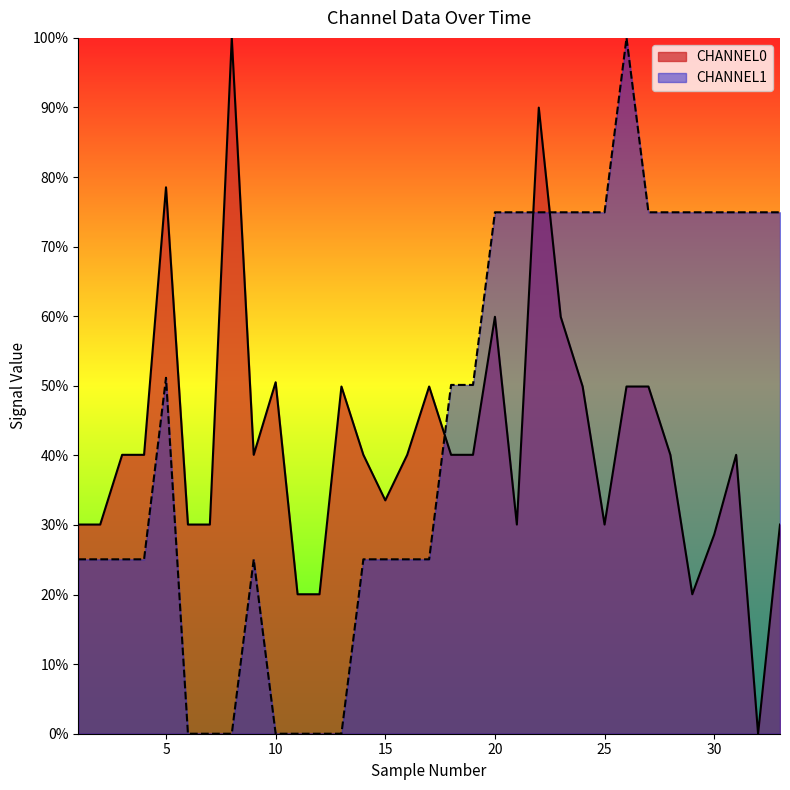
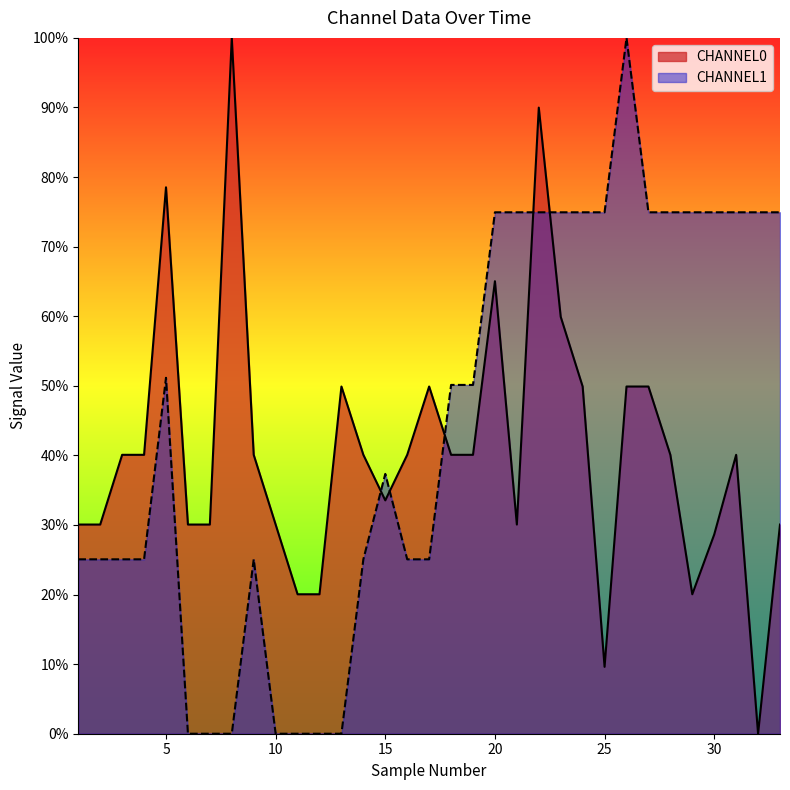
CHANNEL0, 10: 51% -> 30%
CHANNEL1, 15: 25% -> 37%
CHANNEL0, 20: 60% -> 65%
CHANNEL0, 25: 30% -> 10%
